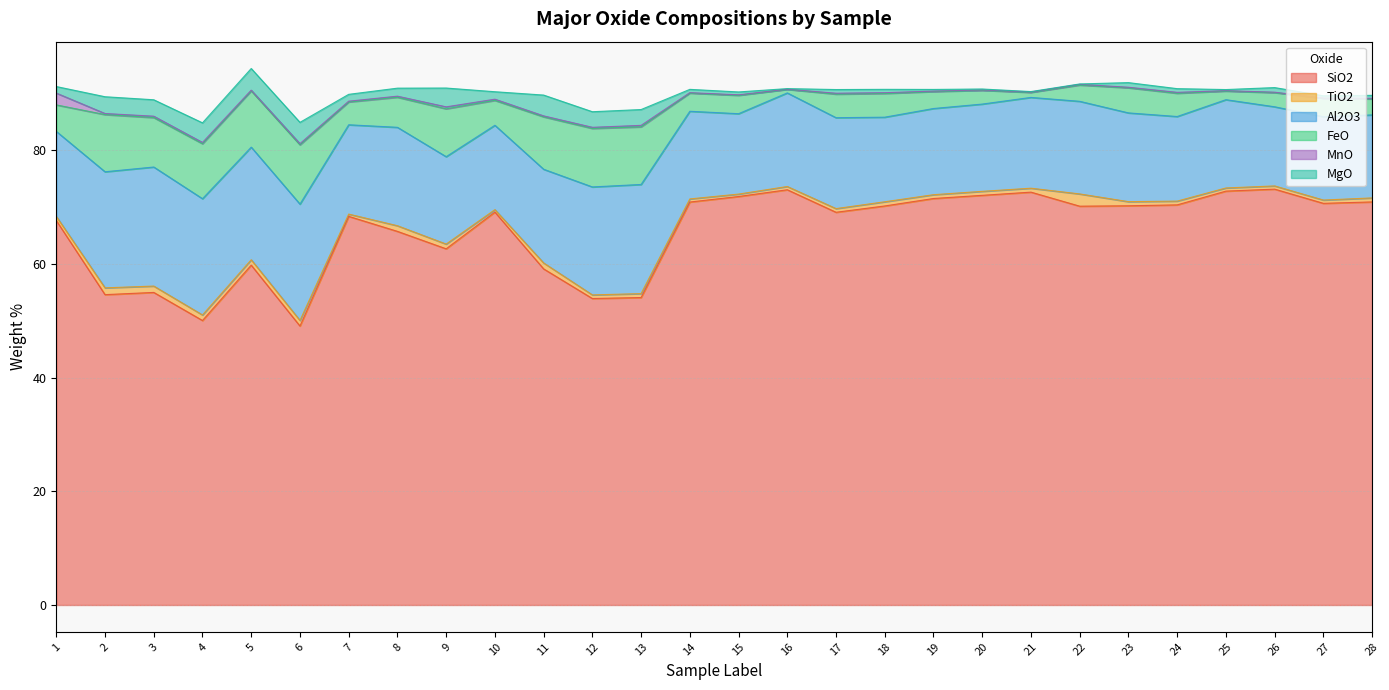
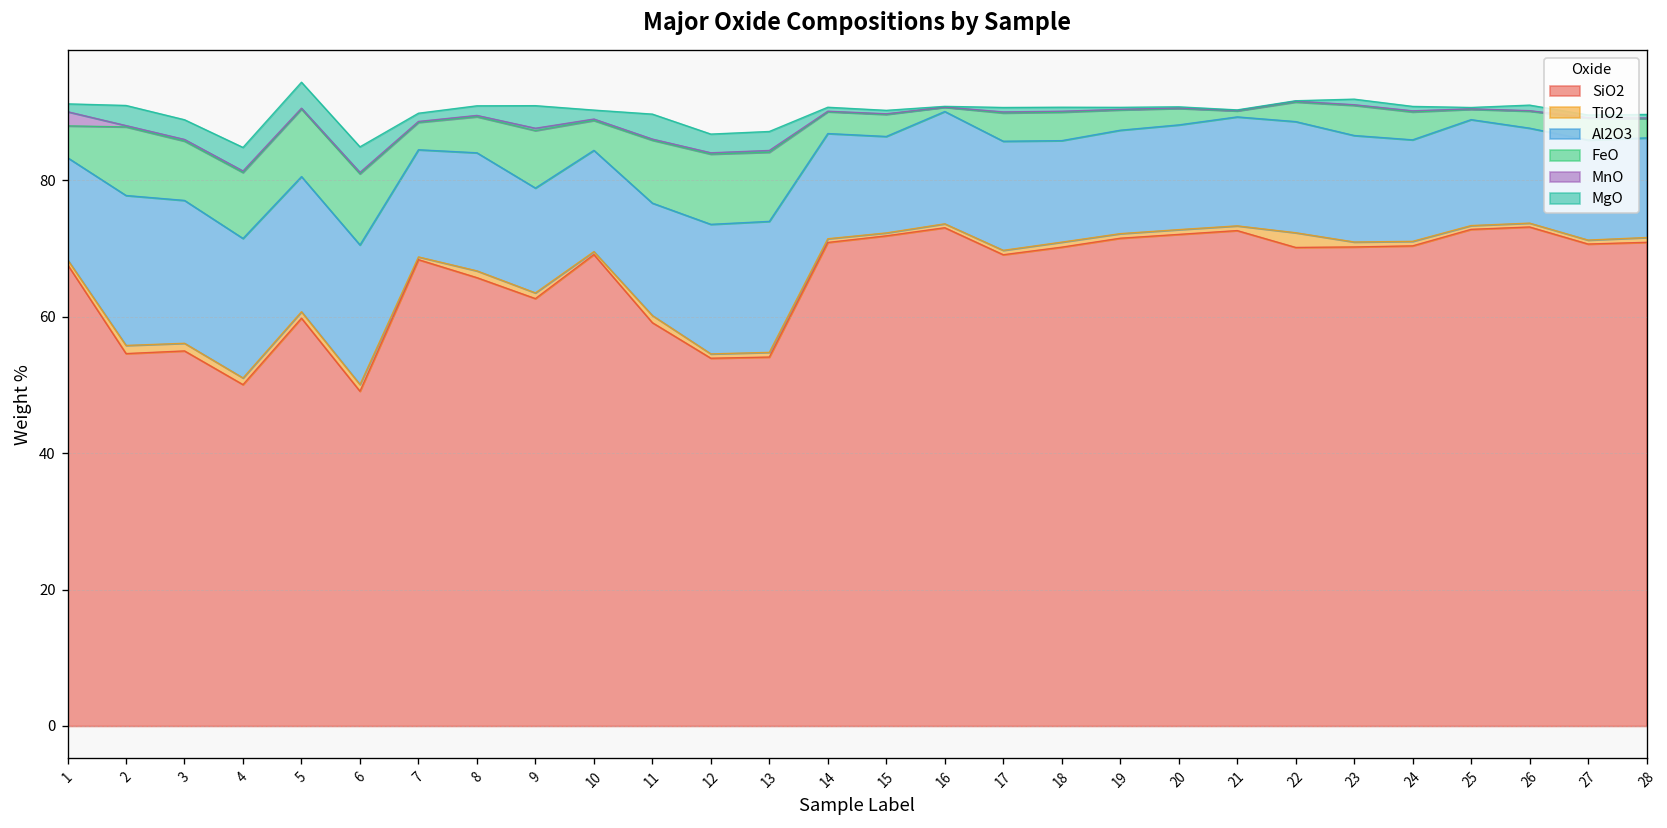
Al2O3, 2: 20 -> 22
